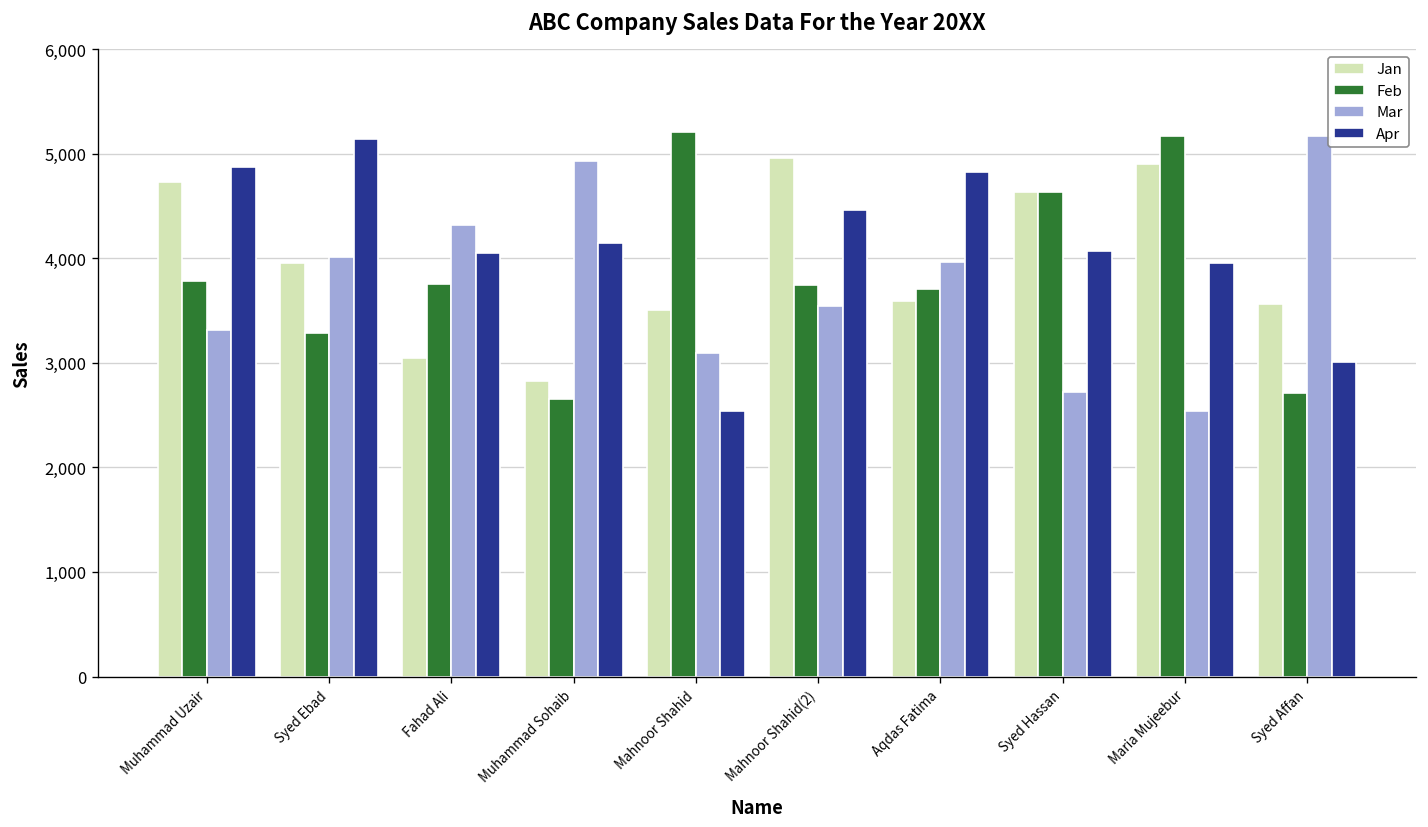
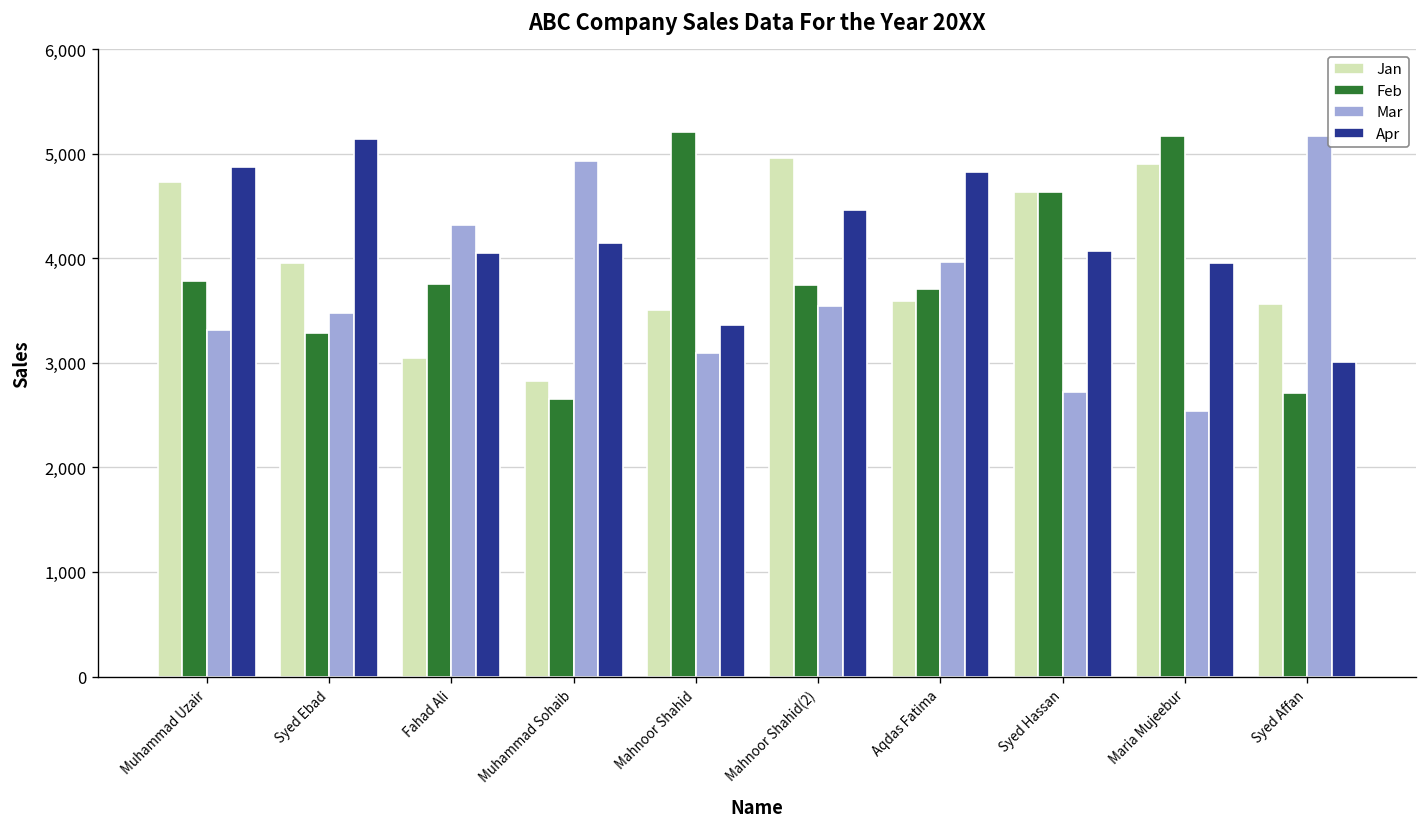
Mar, Syed Ebad: 4,000 -> 3,500
Apr, Mahnoor Shahid: 2,500 -> 3,400
